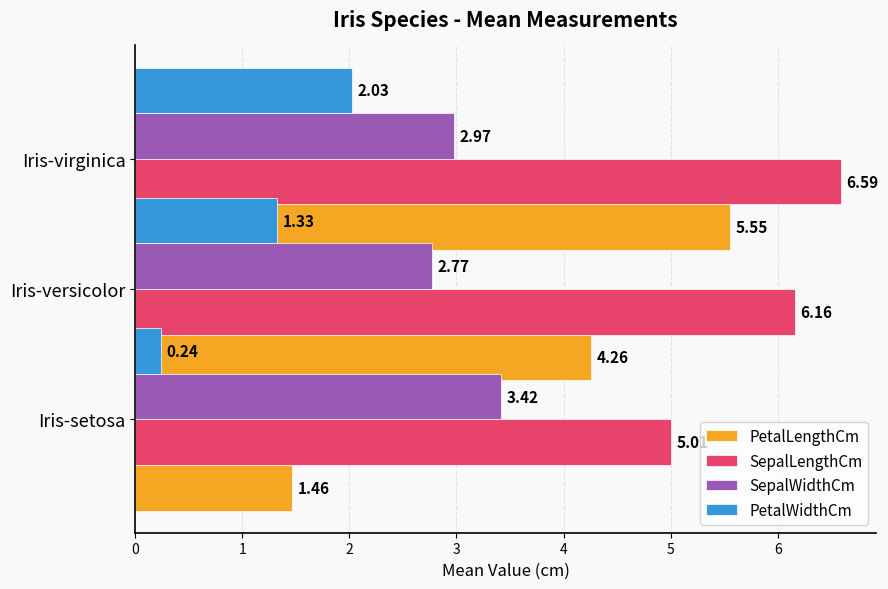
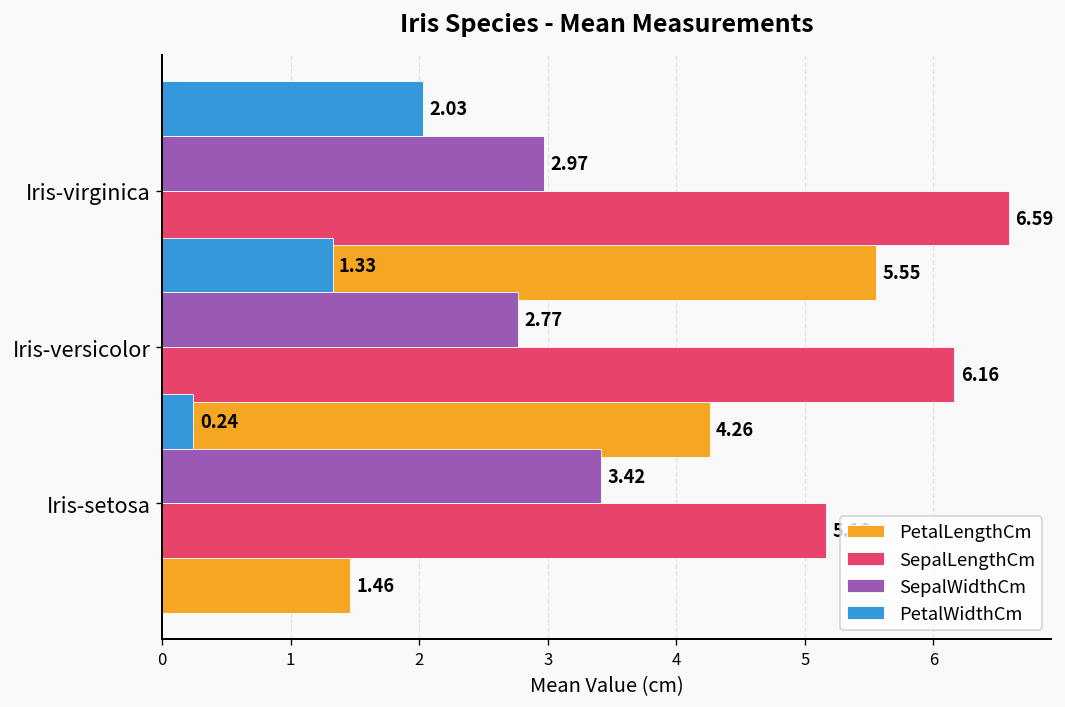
SepalLengthCm, Iris-setosa: 5.01 -> 5.16
